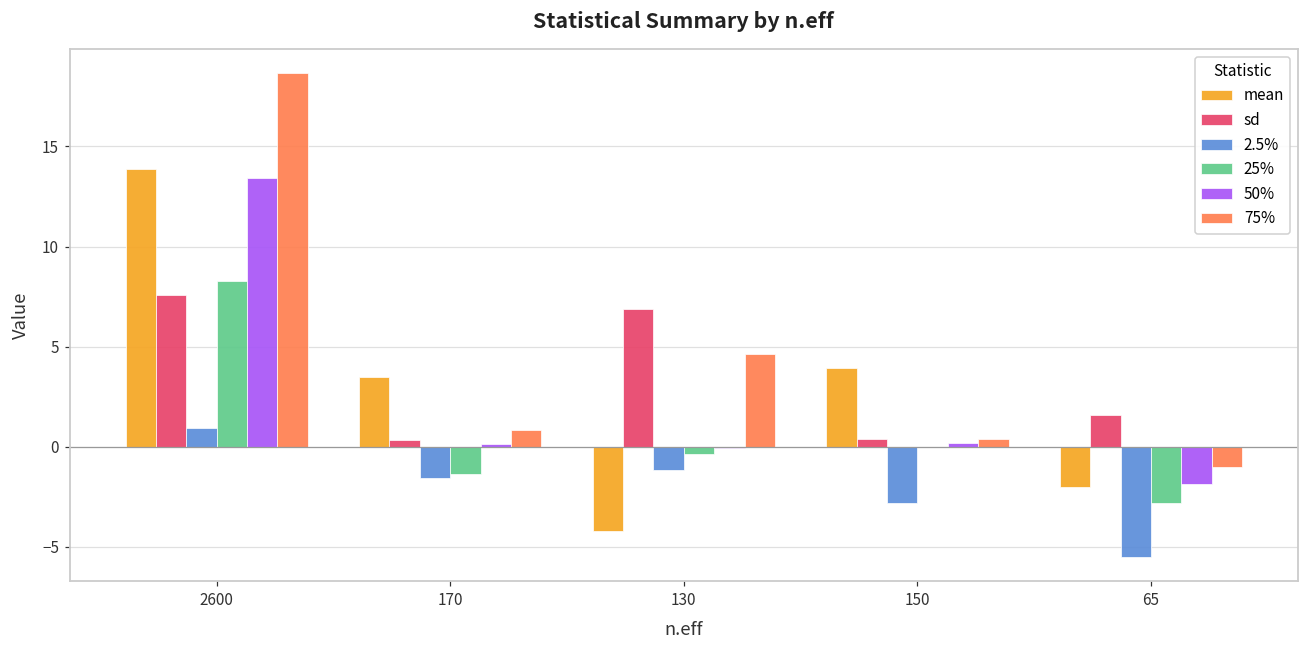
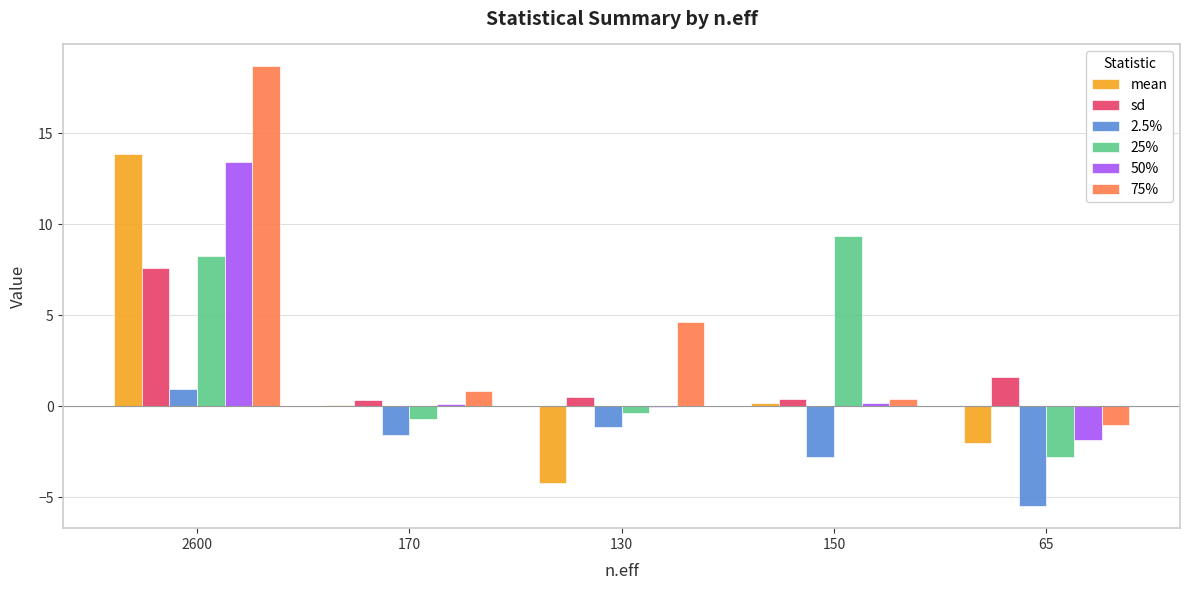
mean, 170: 3.5 -> 0.1
25%, 170: -1.4 -> -0.7
sd, 130: 6.9 -> 0.5
mean, 150: 3.9 -> 0.2
25%, 150: 0.0 -> 9.4
